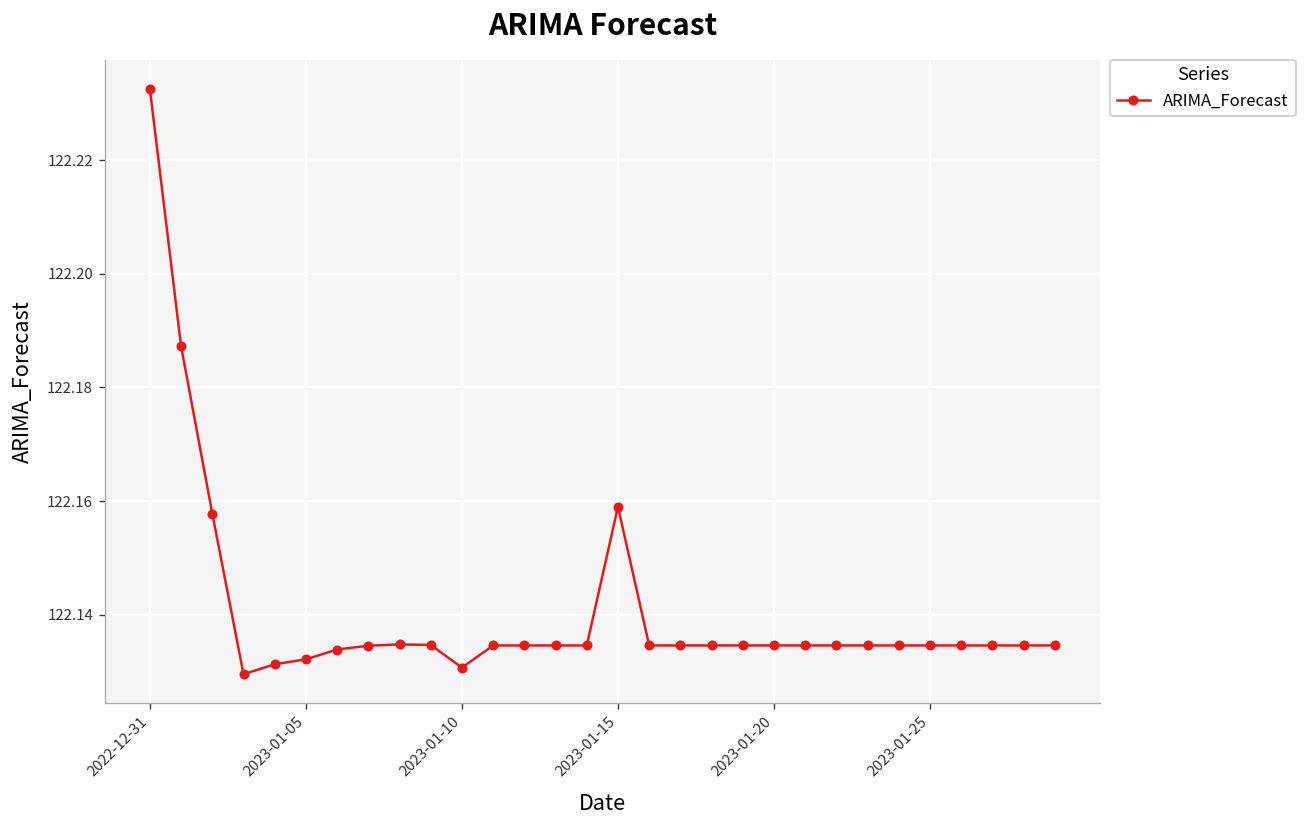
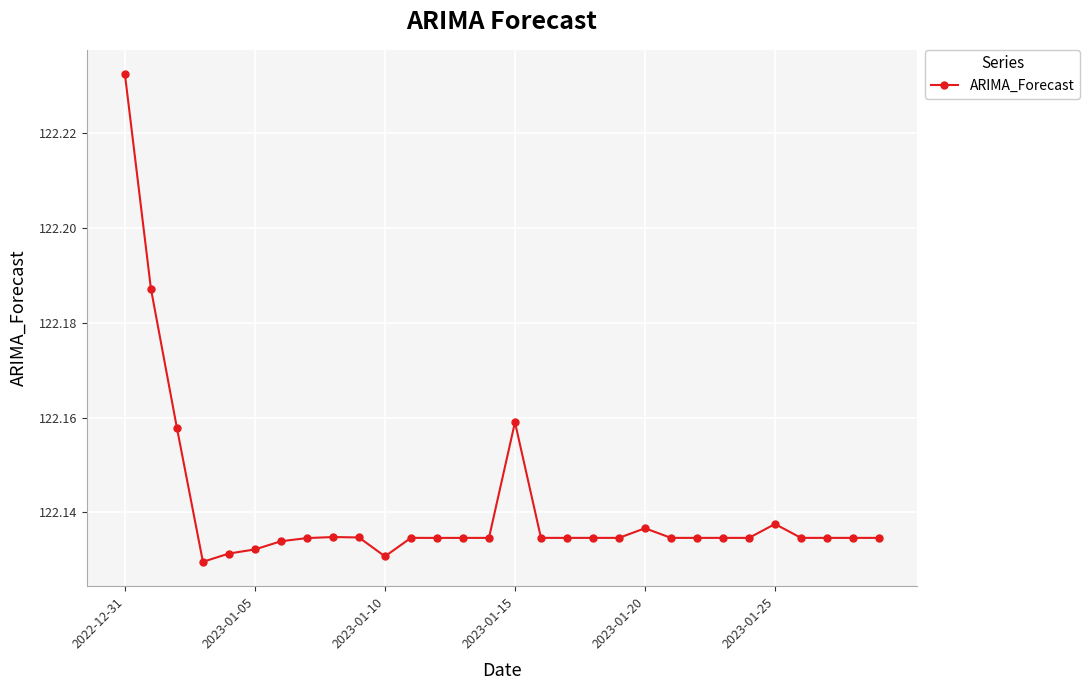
2023-01-20: 122.135 -> 122.137
2023-01-25: 122.135 -> 122.138
